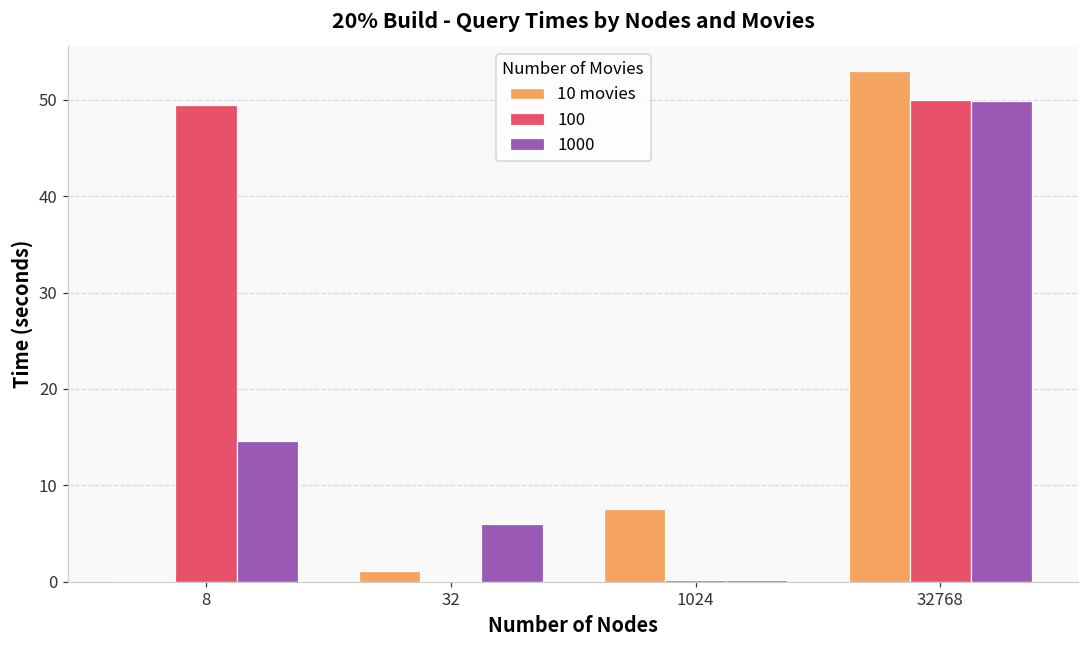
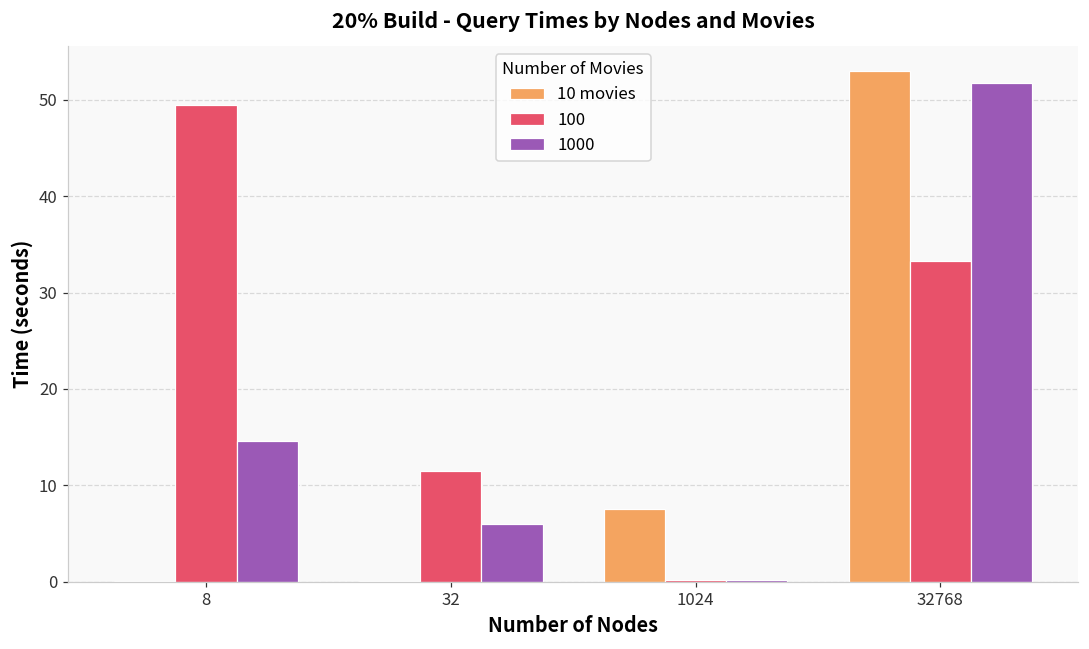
10 movies, 32: 1 -> 0
100, 32: 0 -> 11
100, 32768: 50 -> 33
1000, 32768: 50 -> 52
